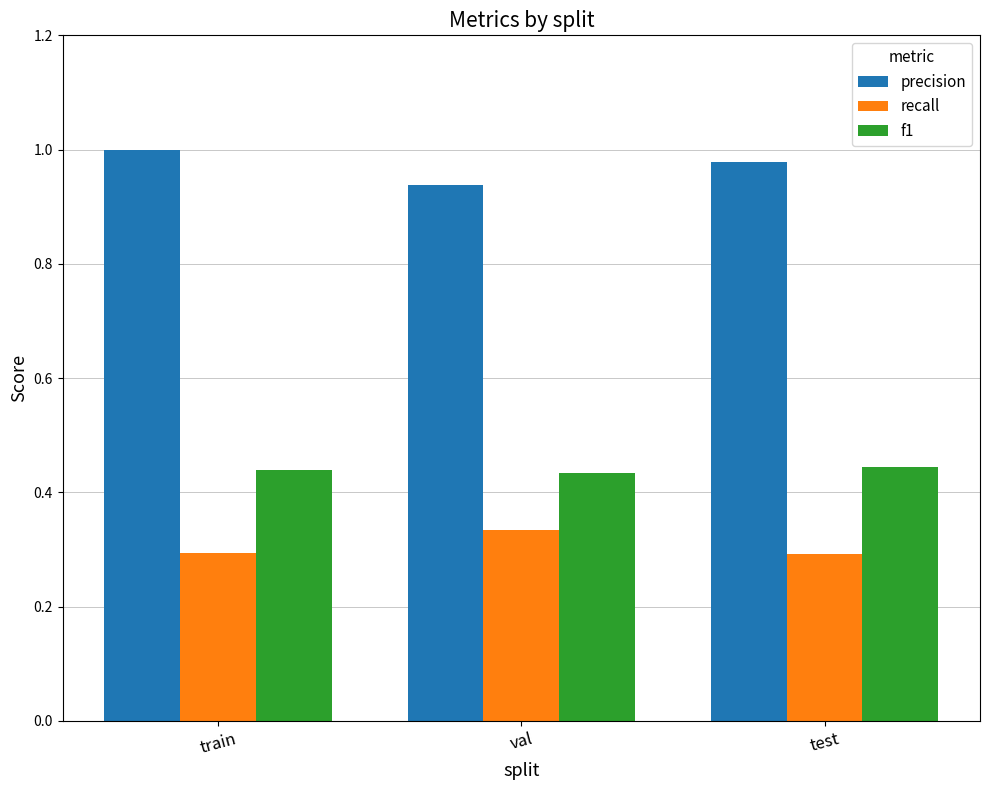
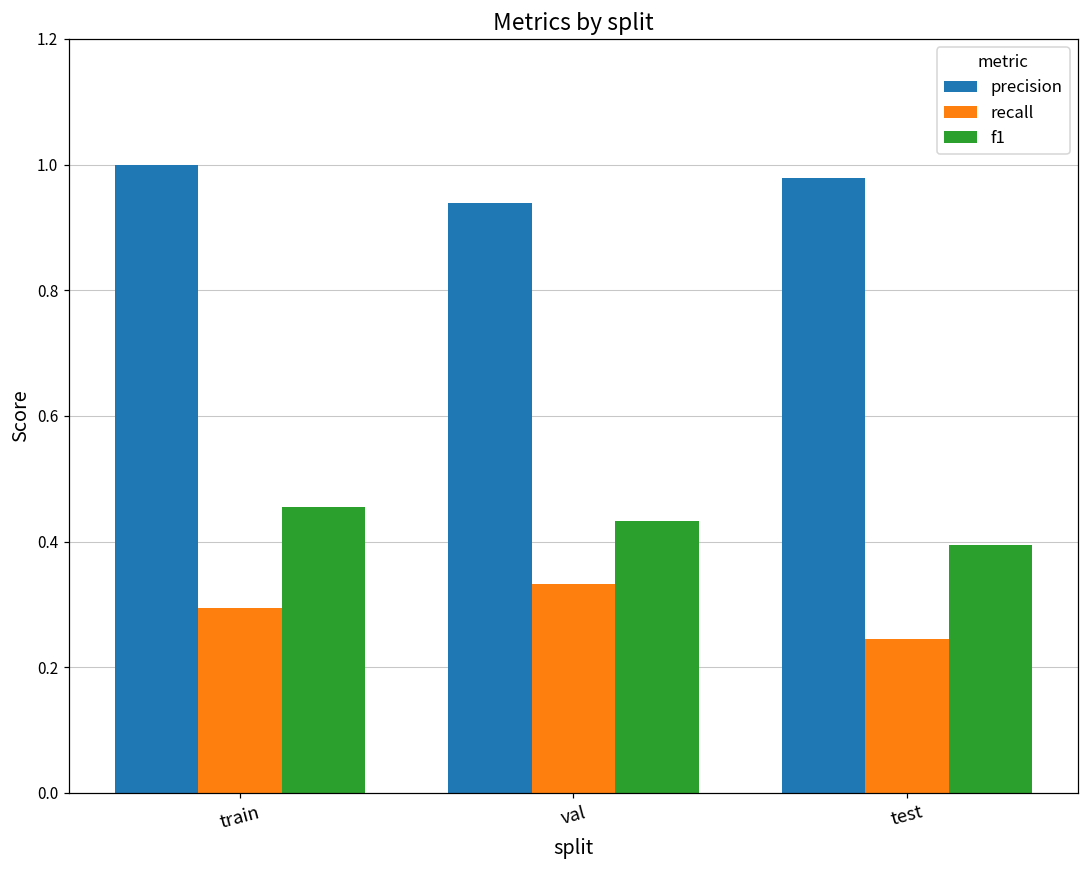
f1, train: 0.44 -> 0.45
recall, test: 0.29 -> 0.24
f1, test: 0.45 -> 0.40
